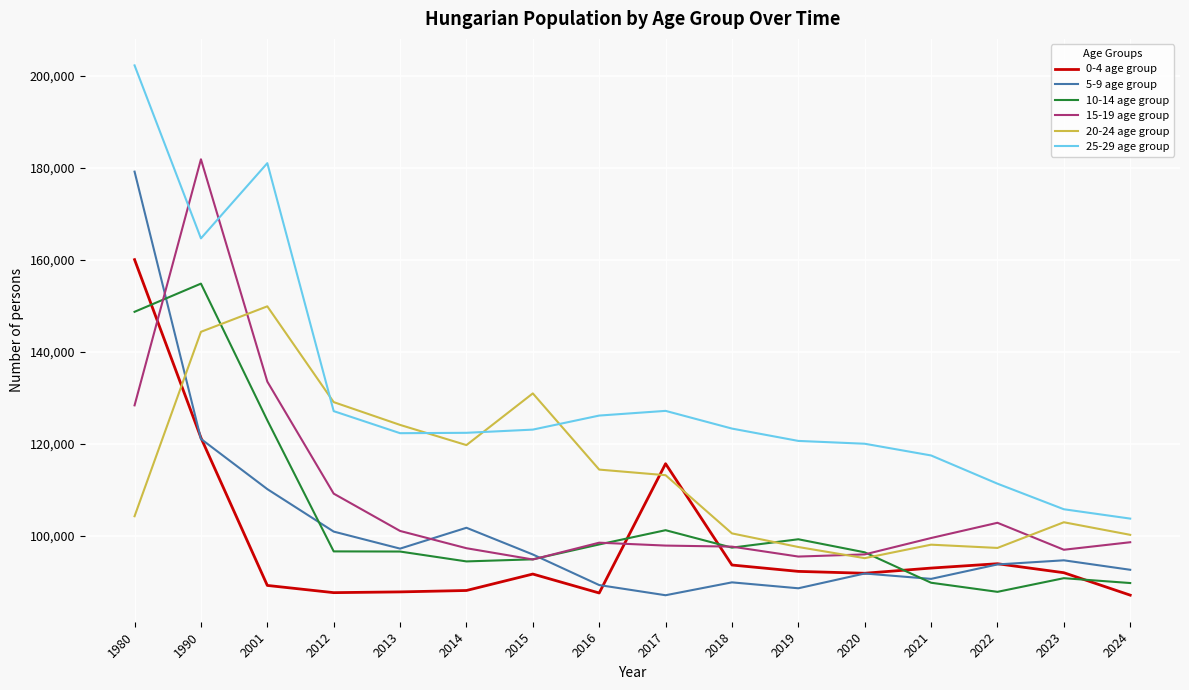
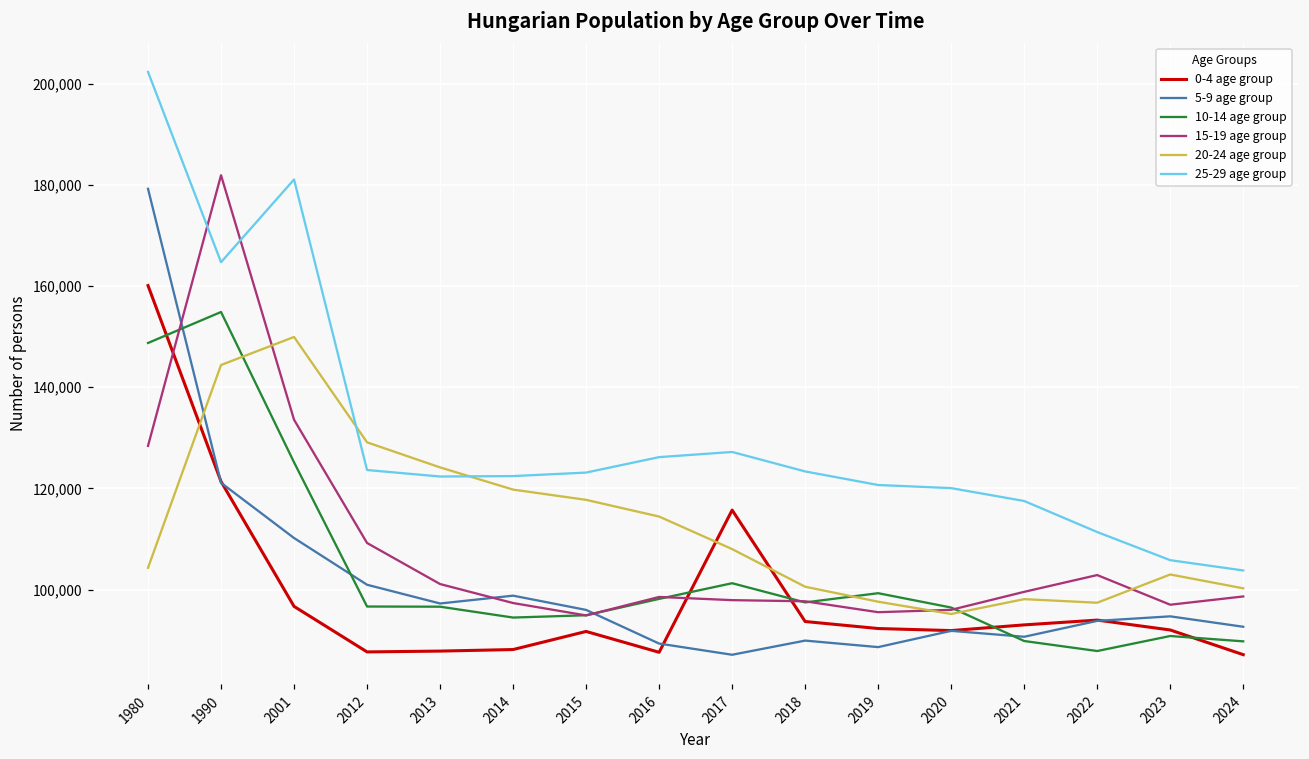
0-4 age group, 2001: 89,000 -> 97,000
25-29 age group, 2012: 127,000 -> 124,000
5-9 age group, 2014: 102,000 -> 99,000
20-24 age group, 2015: 131,000 -> 118,000
20-24 age group, 2017: 113,000 -> 108,000
